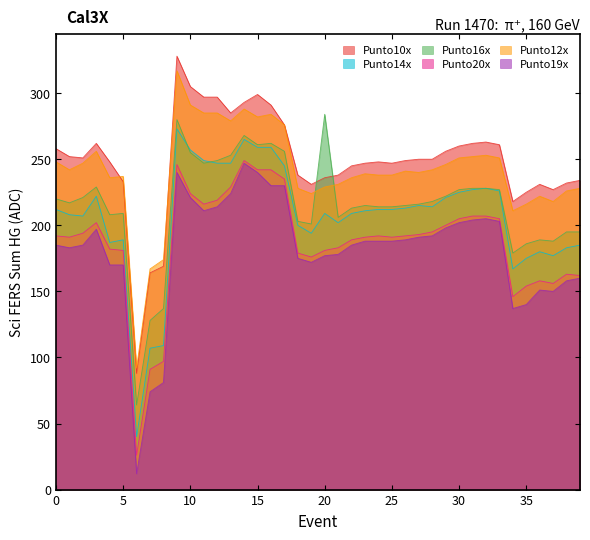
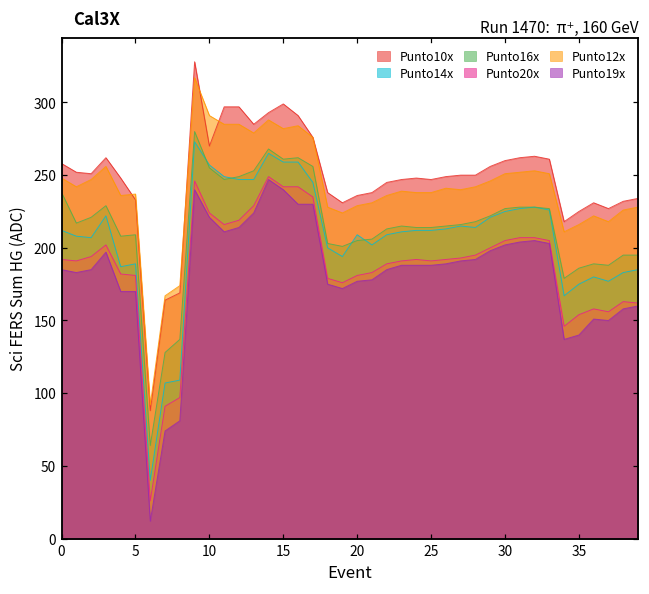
Punto16x, 0: 220 -> 238
Punto10x, 10: 305 -> 270
Punto16x, 20: 284 -> 205
